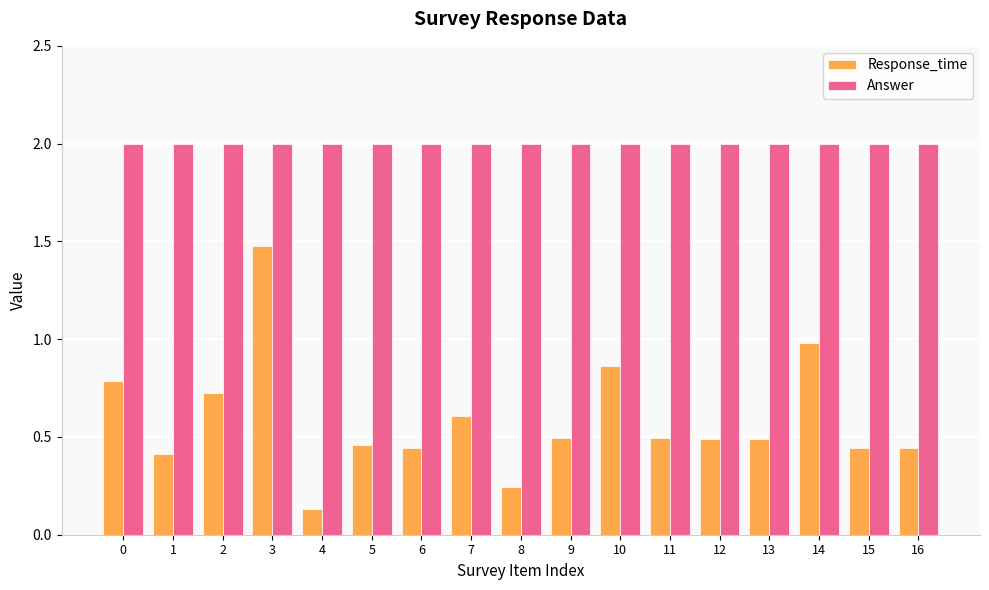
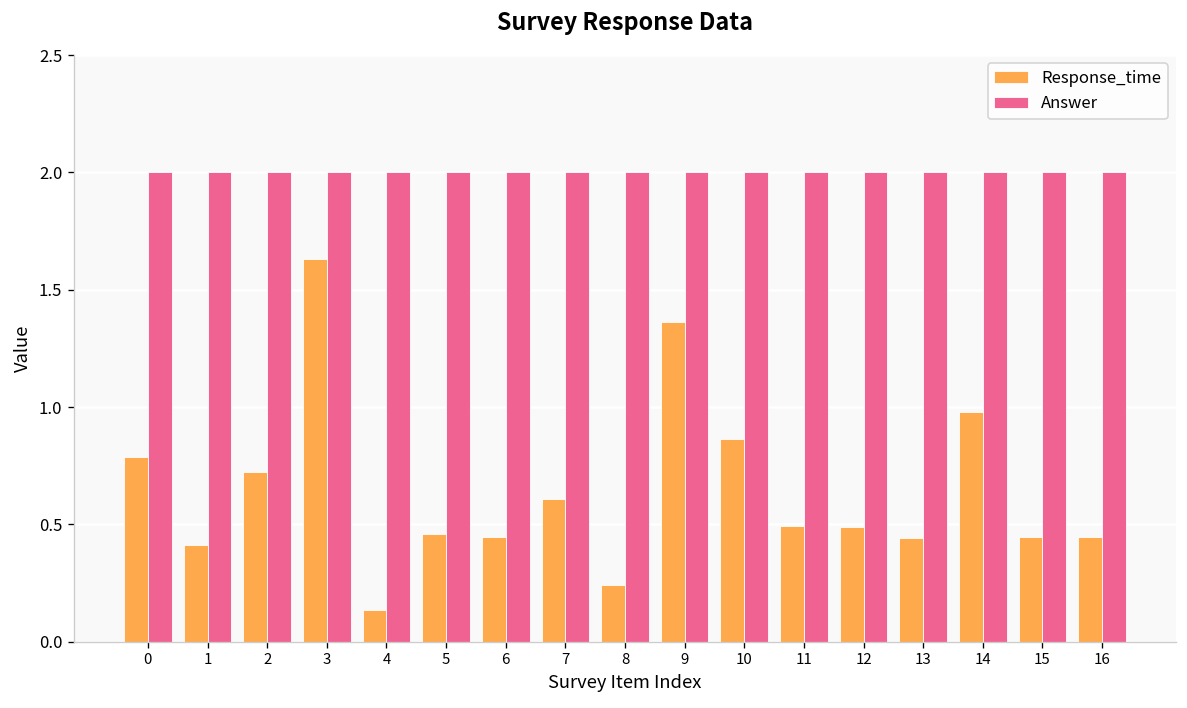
Response_time, 3: 1.47 -> 1.63
Response_time, 9: 0.50 -> 1.36
Response_time, 13: 0.49 -> 0.44
